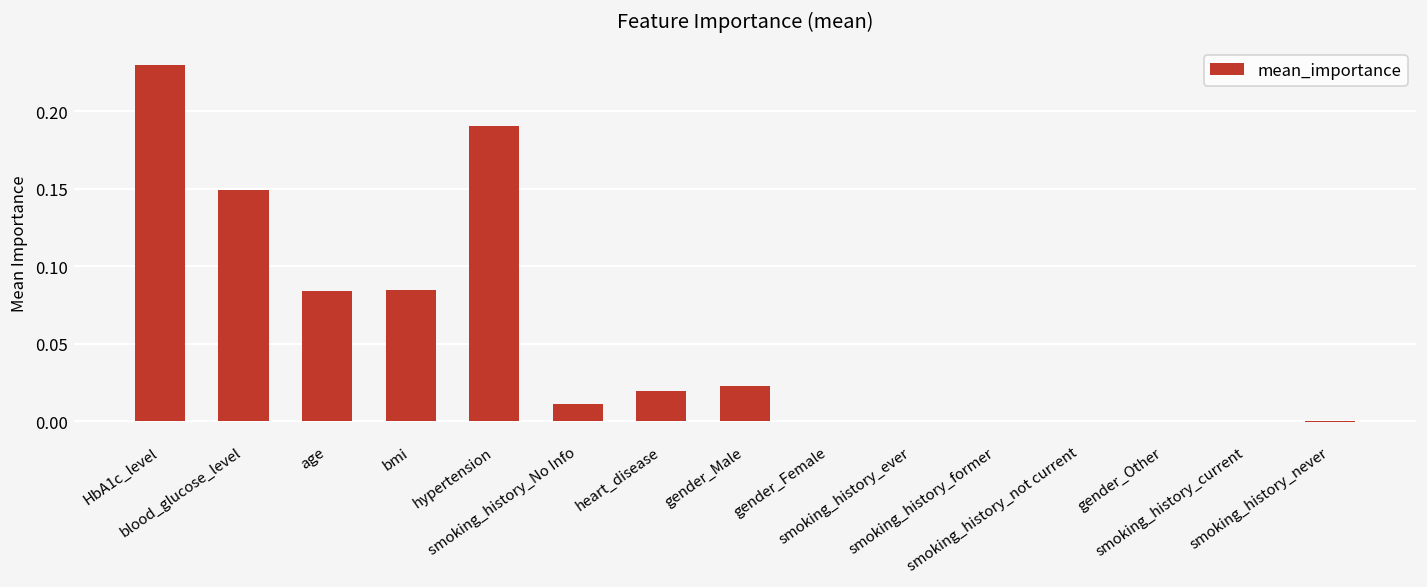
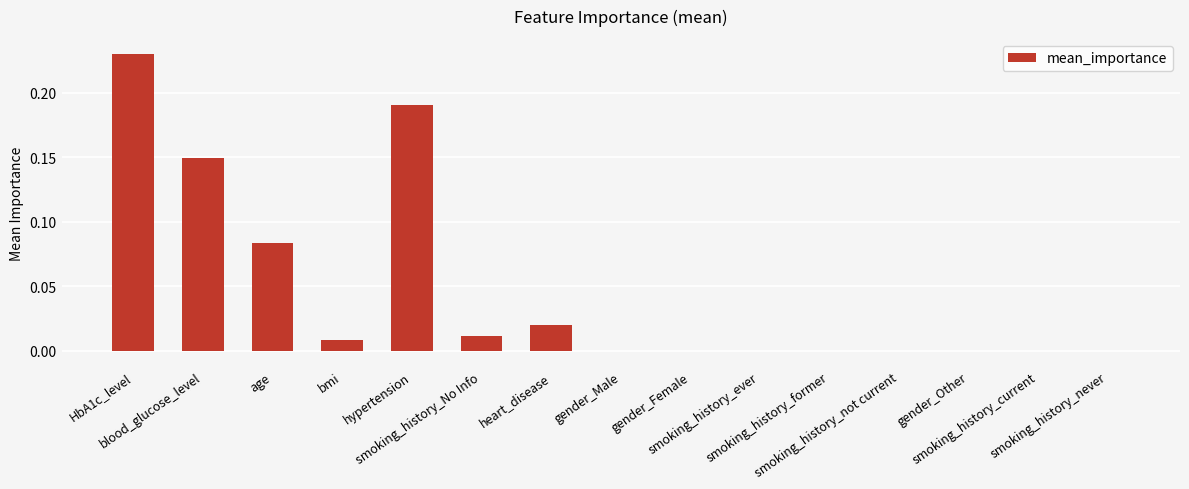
bmi: 0.085 -> 0.008
gender_Male: 0.023 -> 0.000
